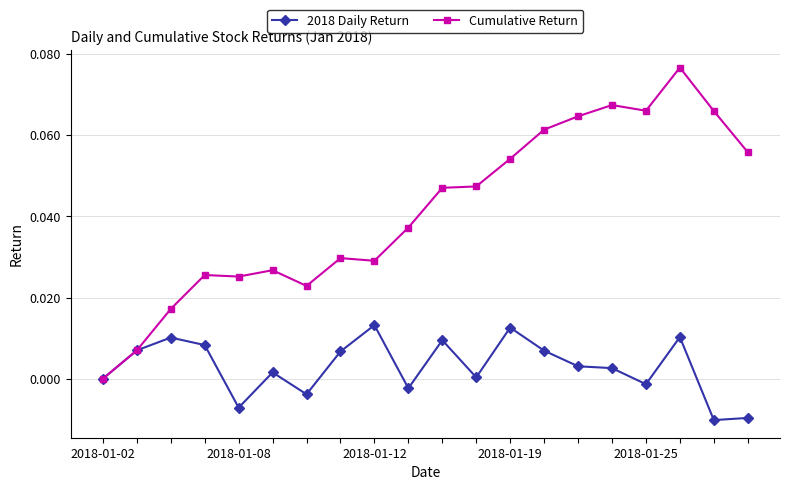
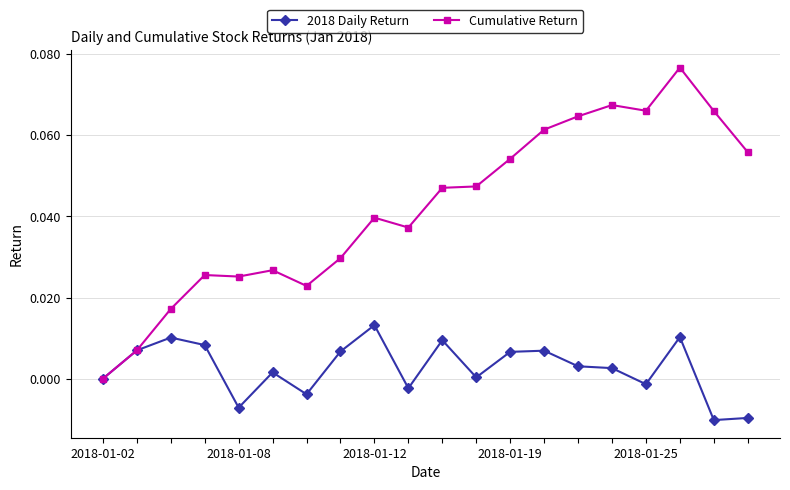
Cumulative Return, 2018-01-12: 0.029 -> 0.040
2018 Daily Return, 2018-01-19: 0.013 -> 0.007
